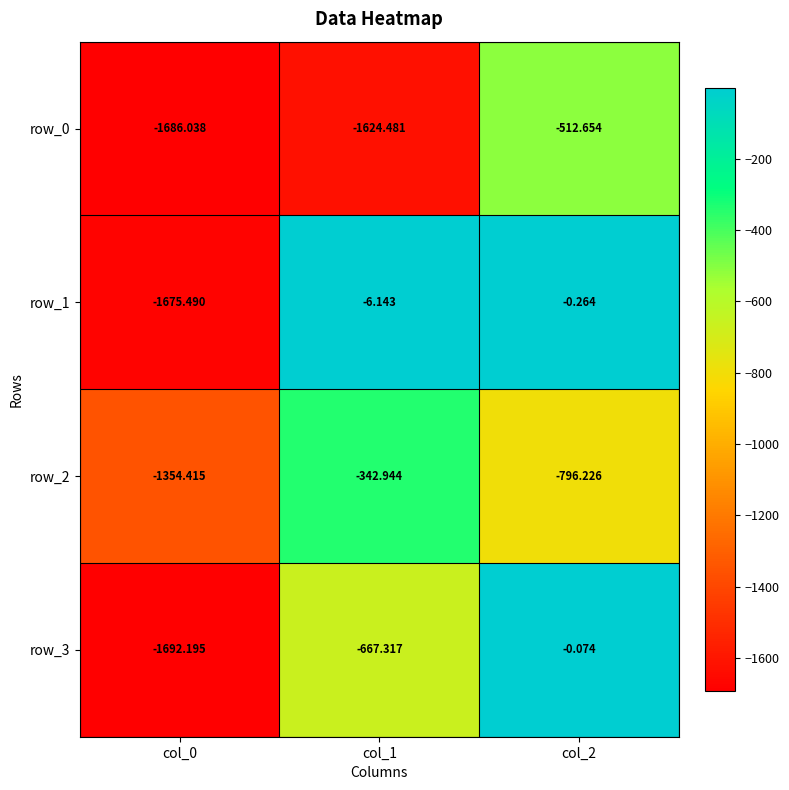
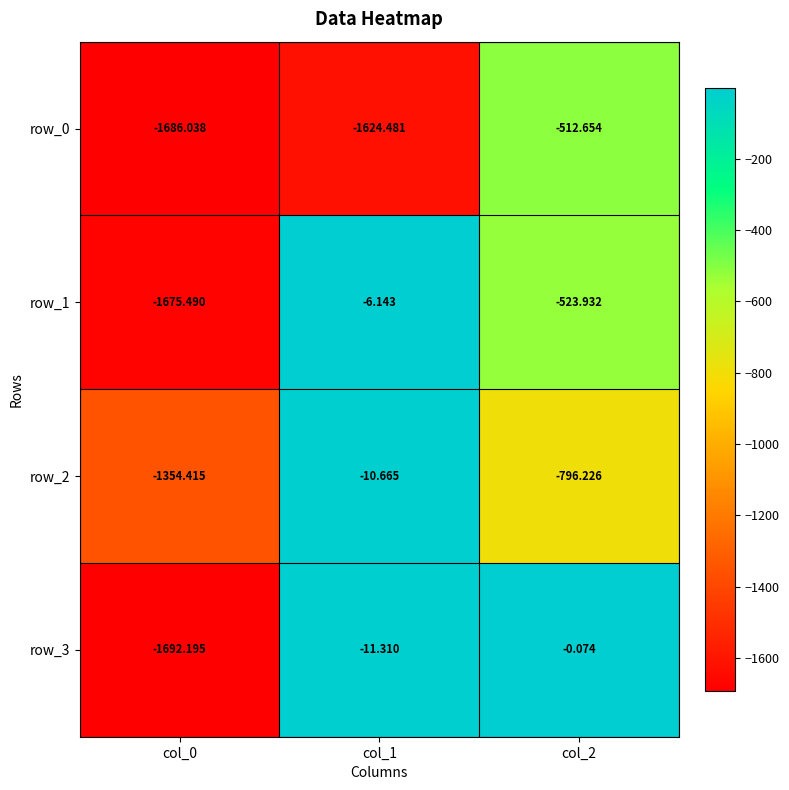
row_1, col_2: -0.264 -> -523.932
row_2, col_1: -342.944 -> -10.665
row_3, col_1: -667.317 -> -11.310
